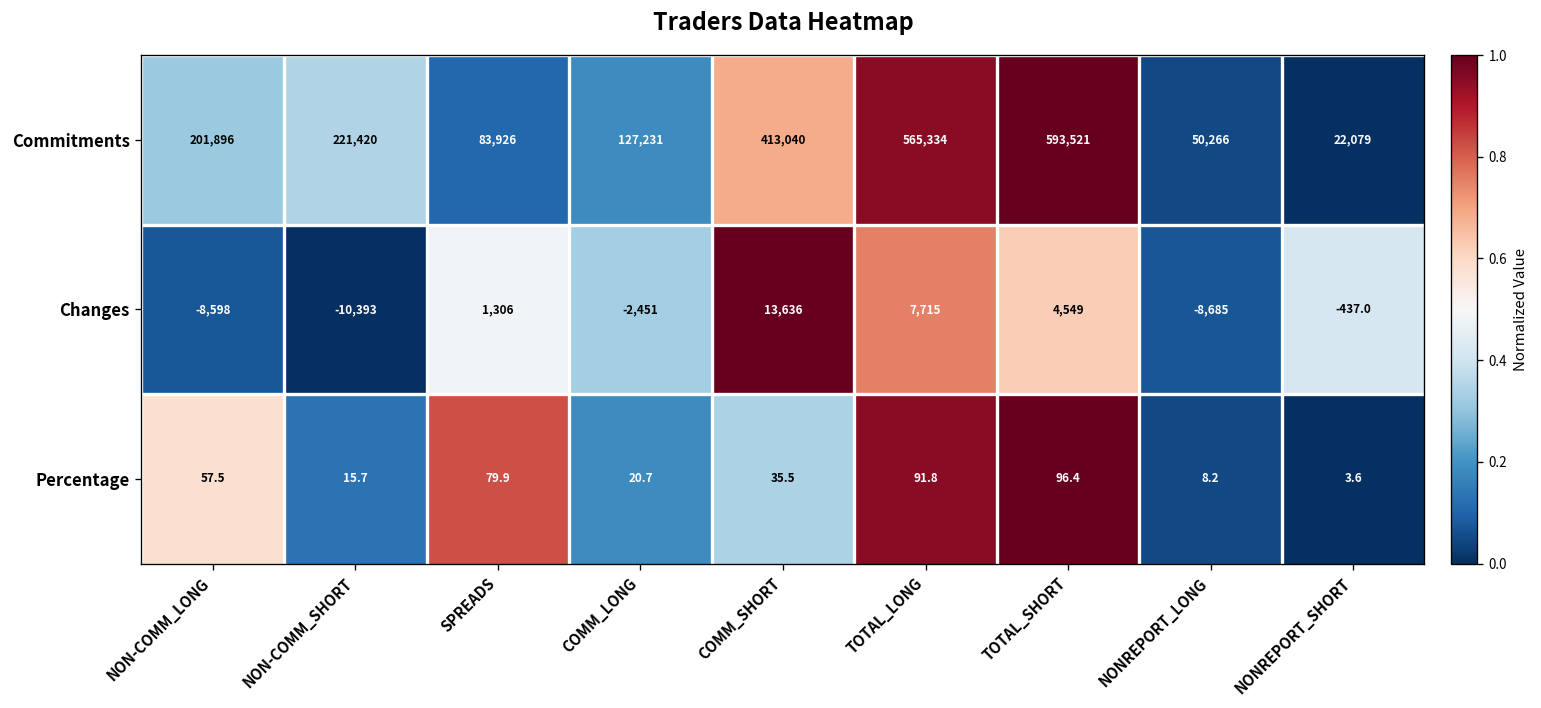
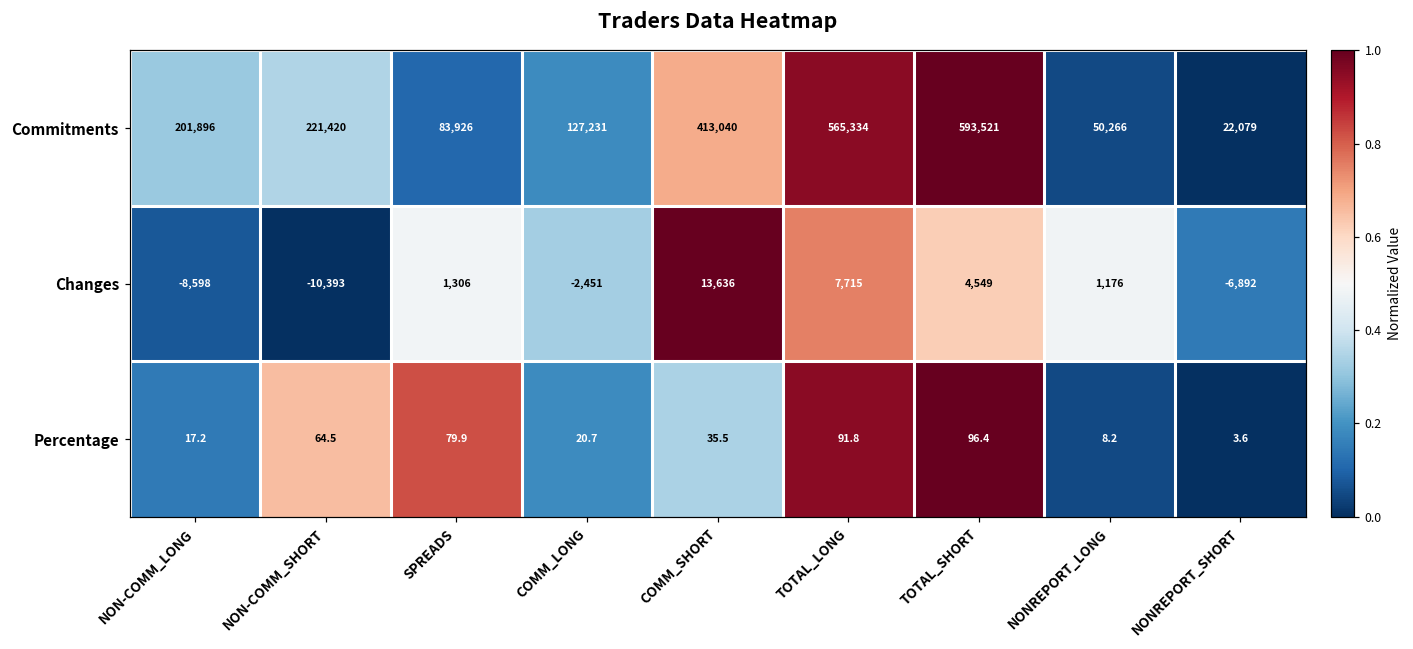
Changes, NONREPORT_LONG: -8,685 -> 1,176
Changes, NONREPORT_SHORT: -437.0 -> -6,892
Percentage, NON-COMM_LONG: 57.5 -> 17.2
Percentage, NON-COMM_SHORT: 15.7 -> 64.5
